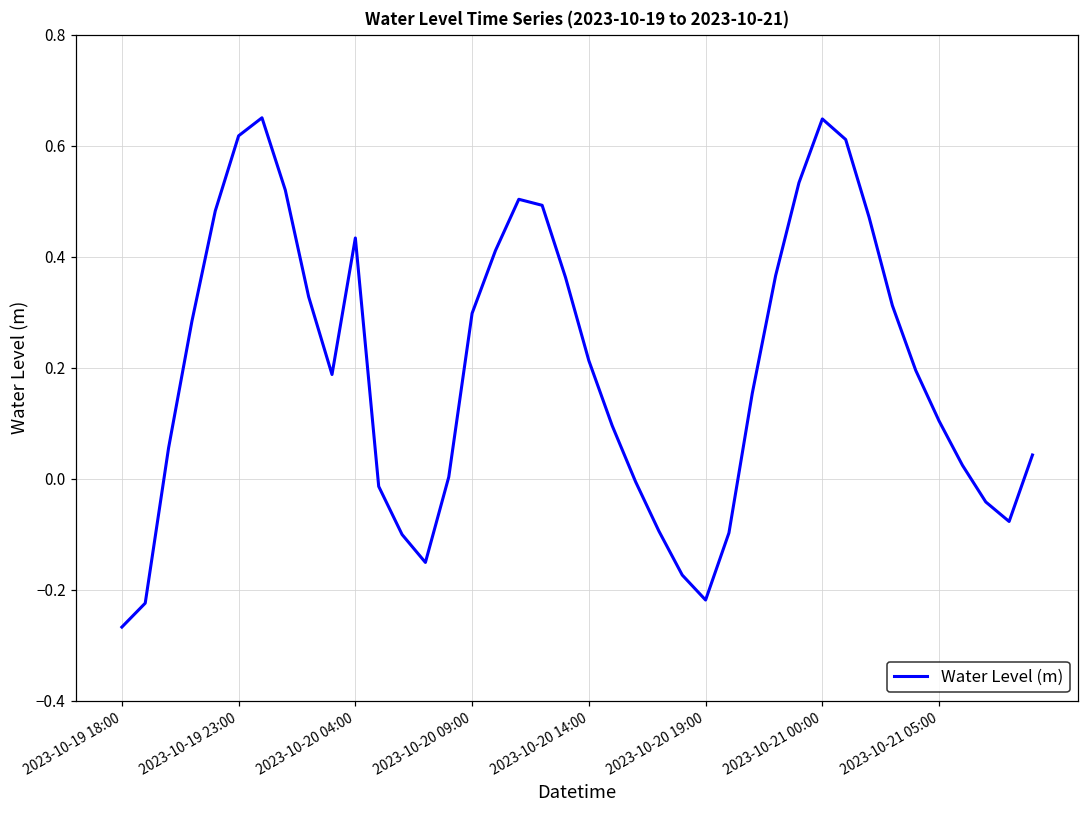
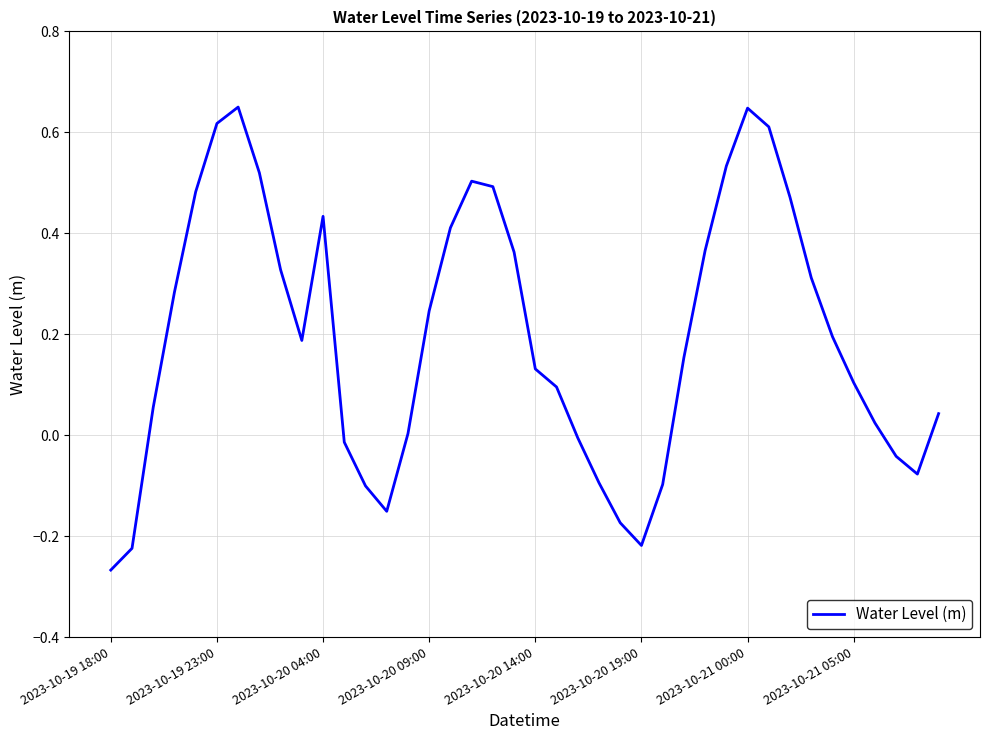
2023-10-20 09:00: 0.30 -> 0.25
2023-10-20 14:00: 0.21 -> 0.13
